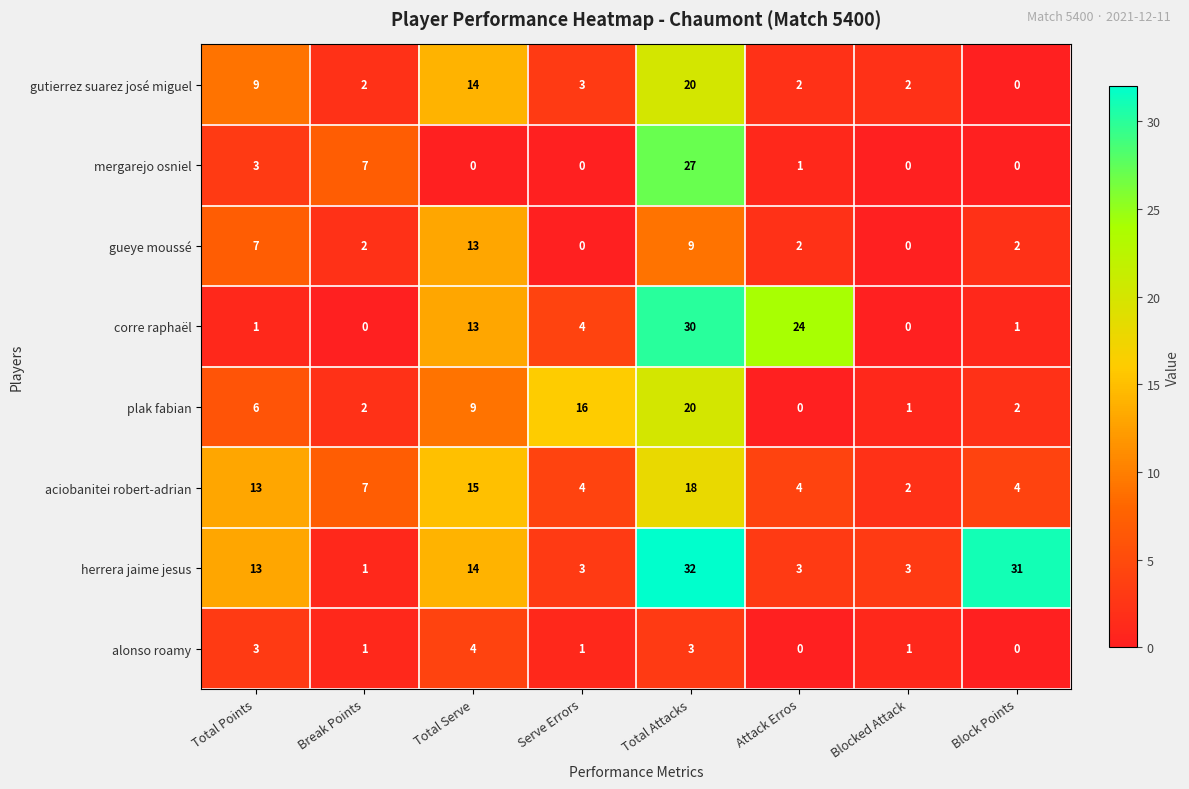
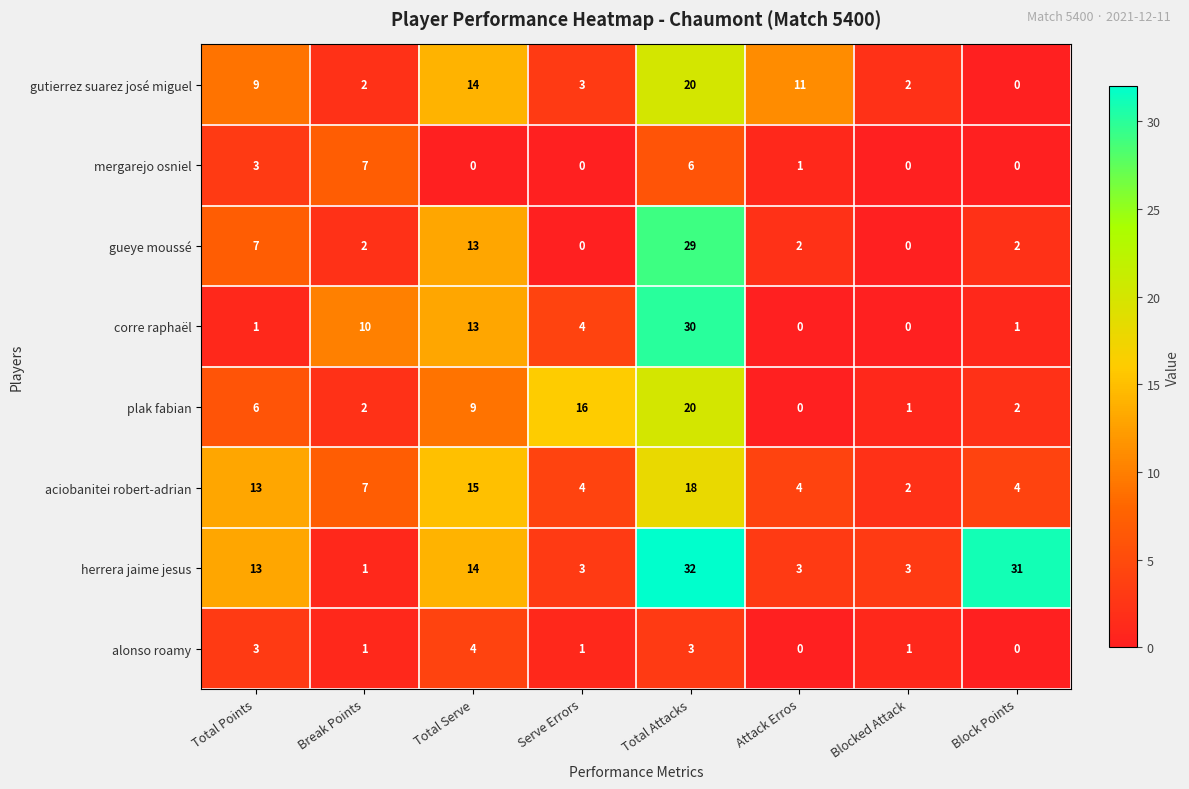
gutierrez suarez josé miguel, Attack Erros: 2 -> 11
mergarejo osniel, Total Attacks: 27 -> 6
gueye moussé, Total Attacks: 9 -> 29
corre raphaël, Break Points: 0 -> 10
corre raphaël, Attack Erros: 24 -> 0
